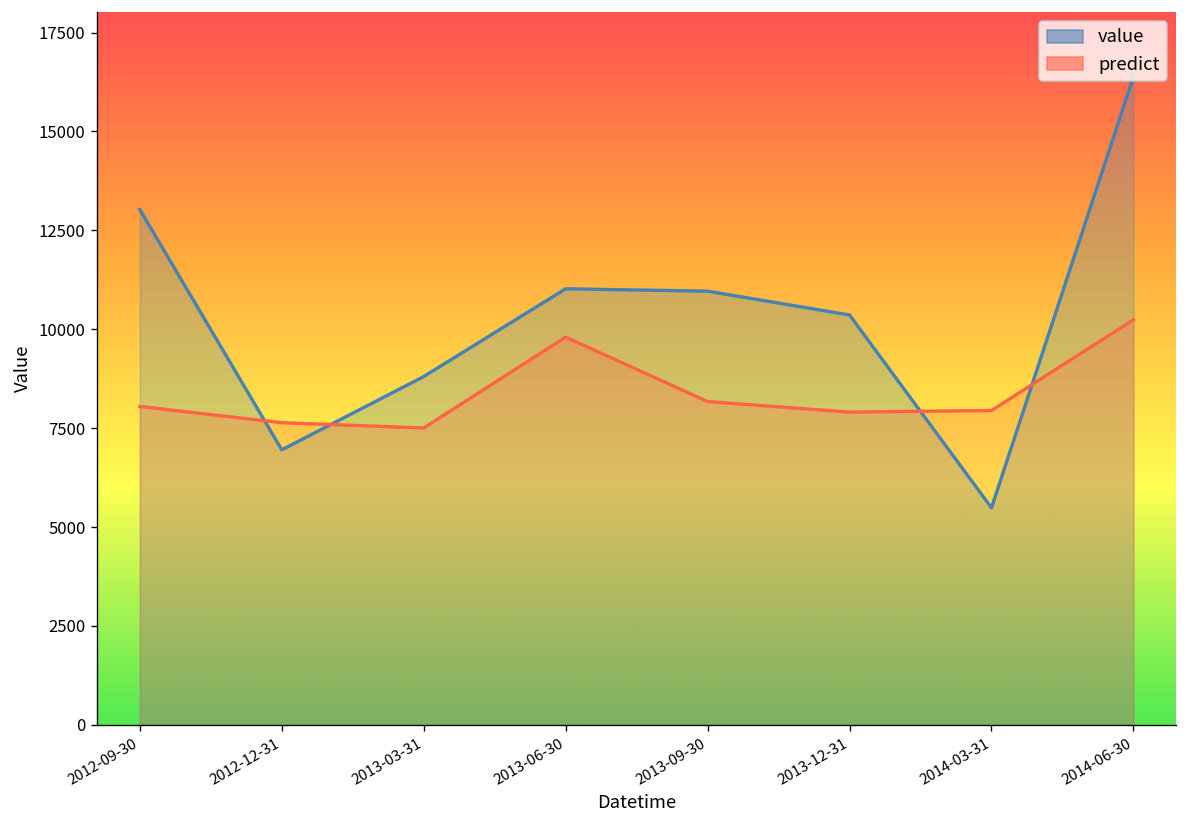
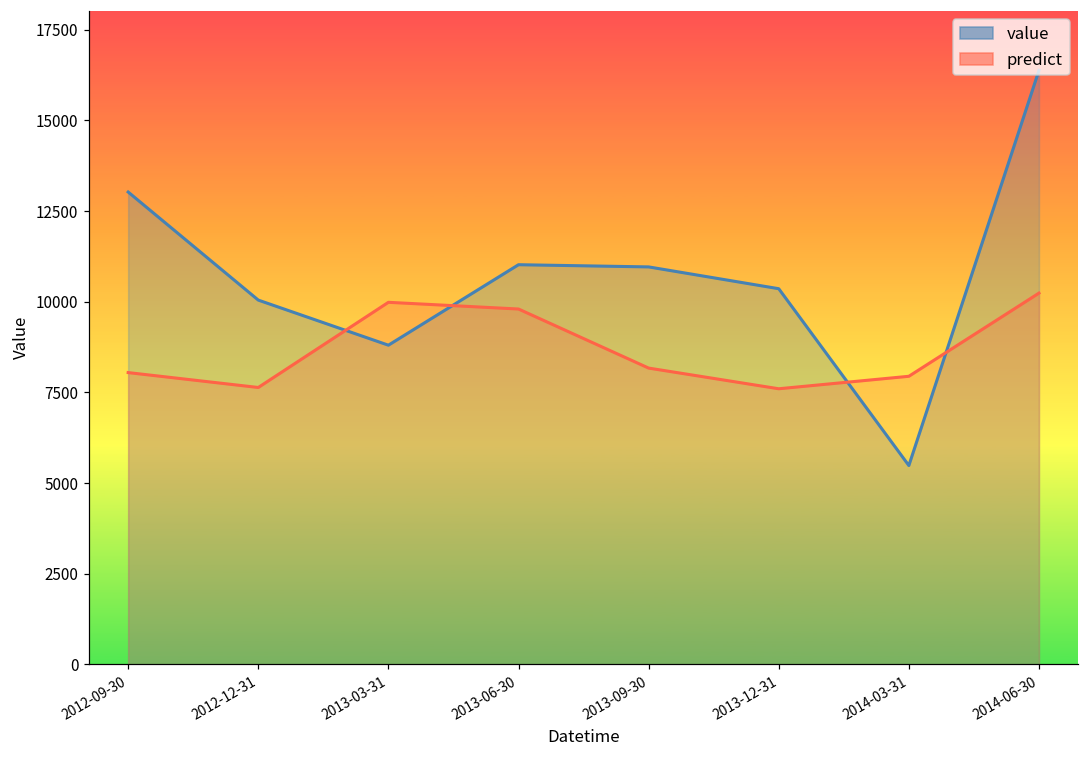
value, 2012-12-31: 7000 -> 10000
predict, 2013-03-31: 7500 -> 10000
predict, 2013-12-31: 7900 -> 7600
